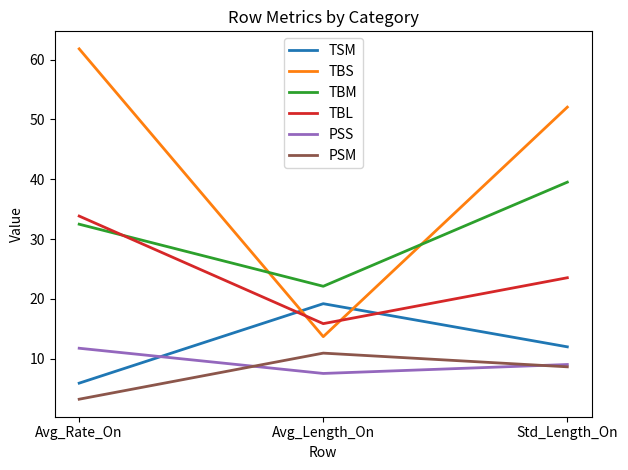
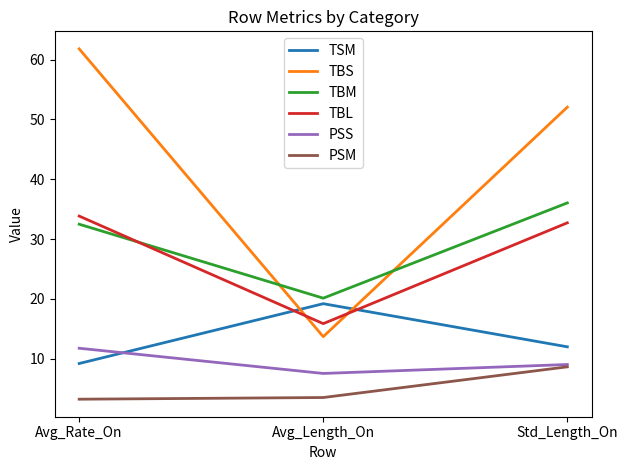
TSM, Avg_Rate_On: 6 -> 9
TBM, Avg_Length_On: 22 -> 20
PSM, Avg_Length_On: 11 -> 4
TBM, Std_Length_On: 40 -> 36
TBL, Std_Length_On: 24 -> 33
